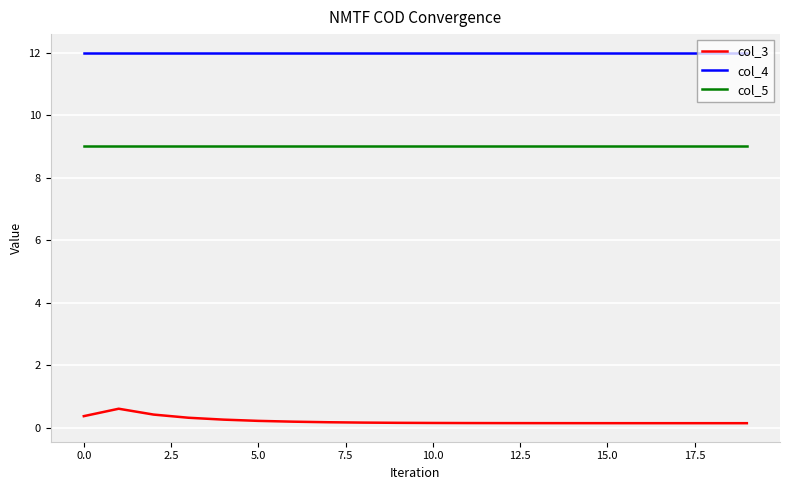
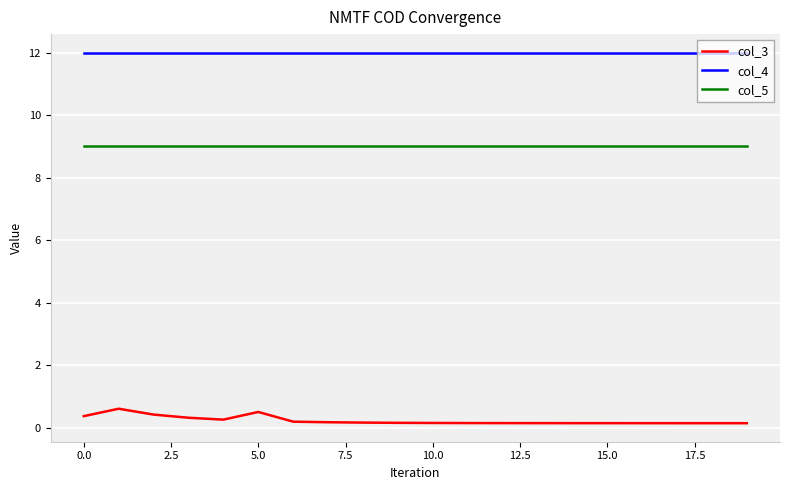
col_3, 5.0: 0.2 -> 0.5
